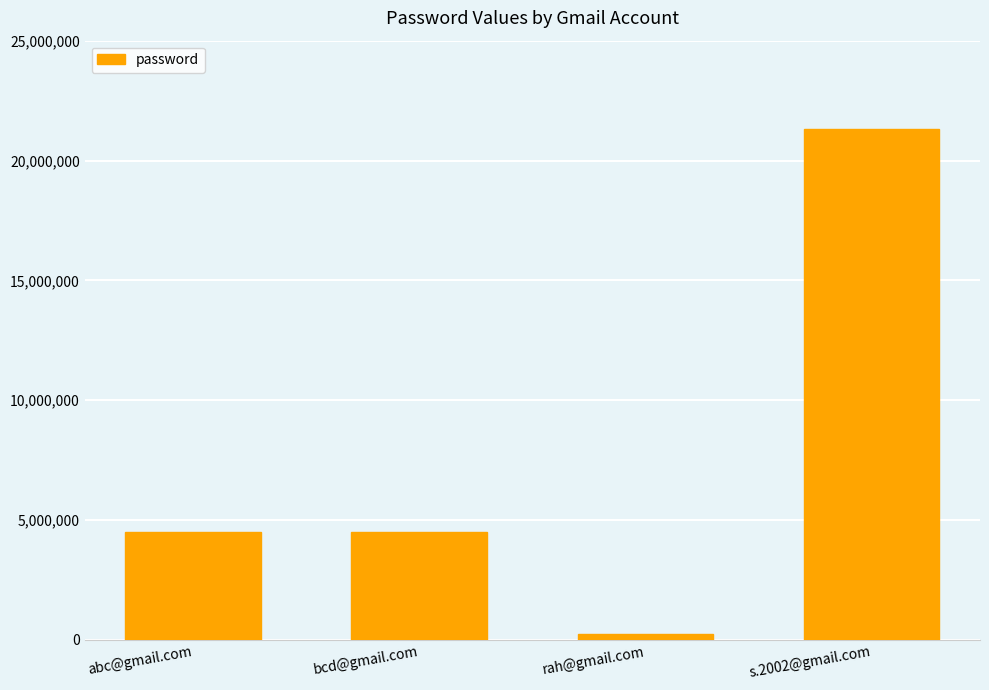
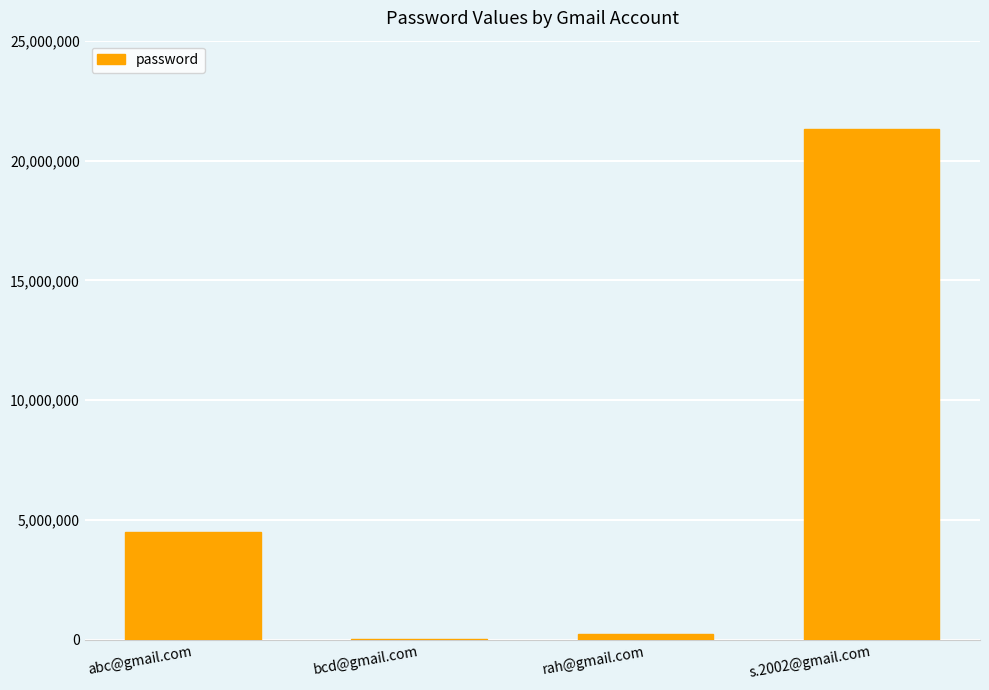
bcd@gmail.com: 4,500,000 -> 0
